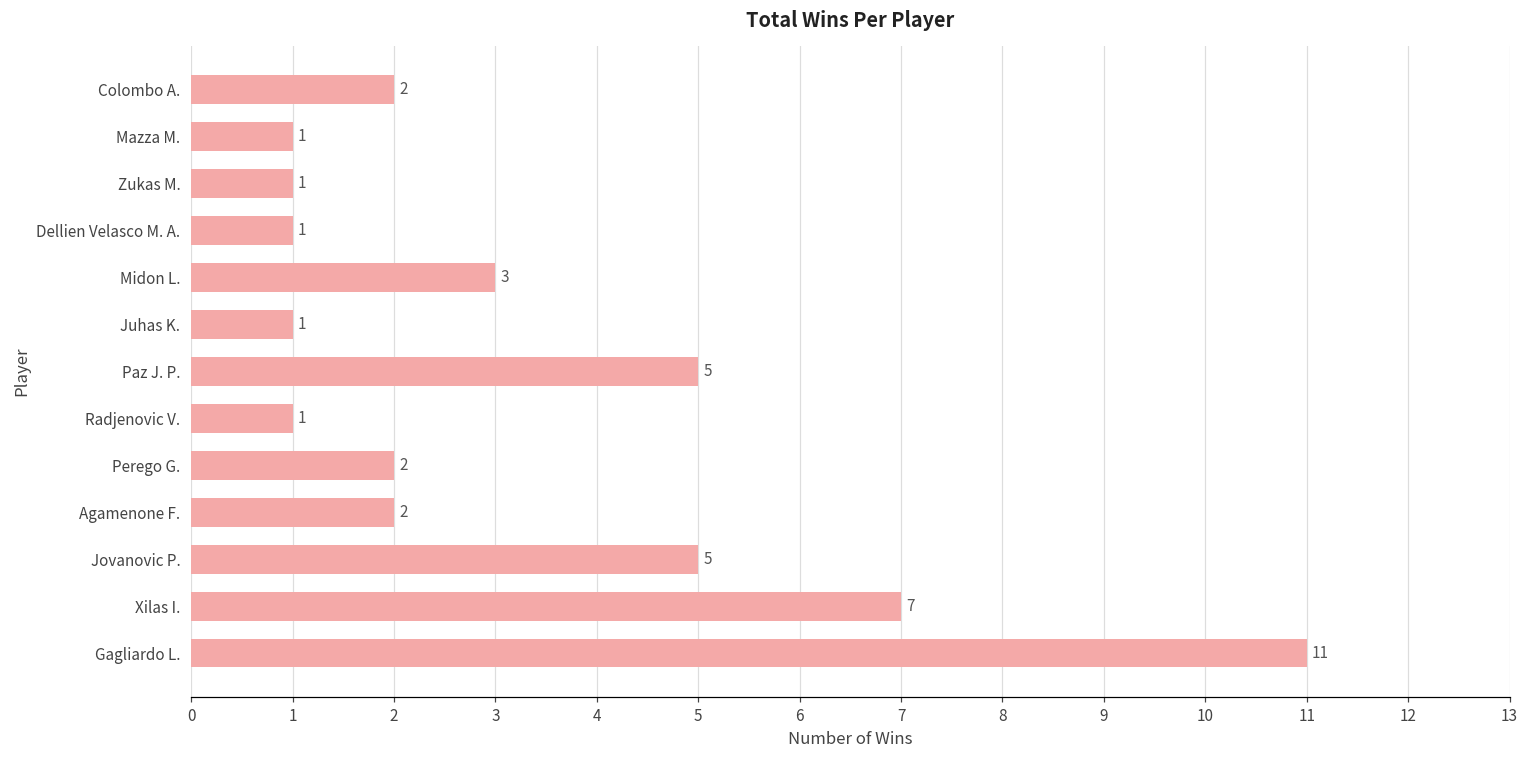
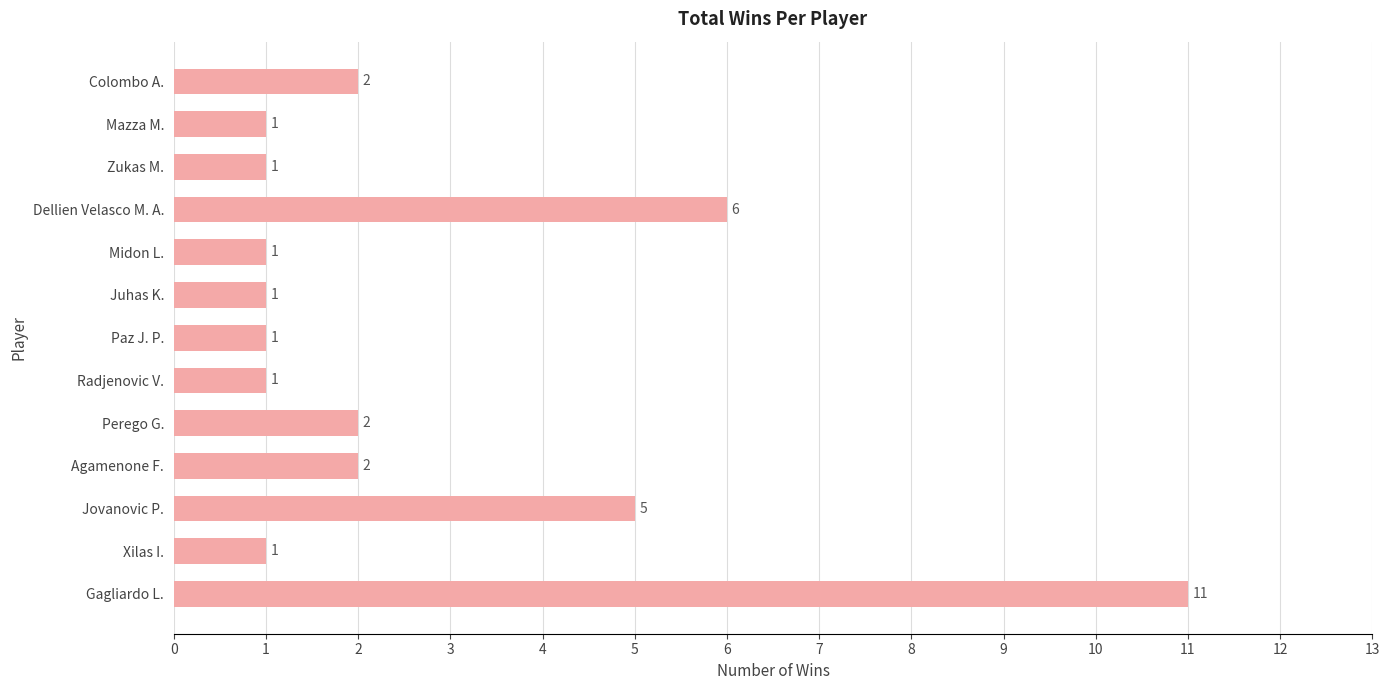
Dellien Velasco M. A.: 1 -> 6
Midon L.: 3 -> 1
Paz J. P.: 5 -> 1
Xilas I.: 7 -> 1
